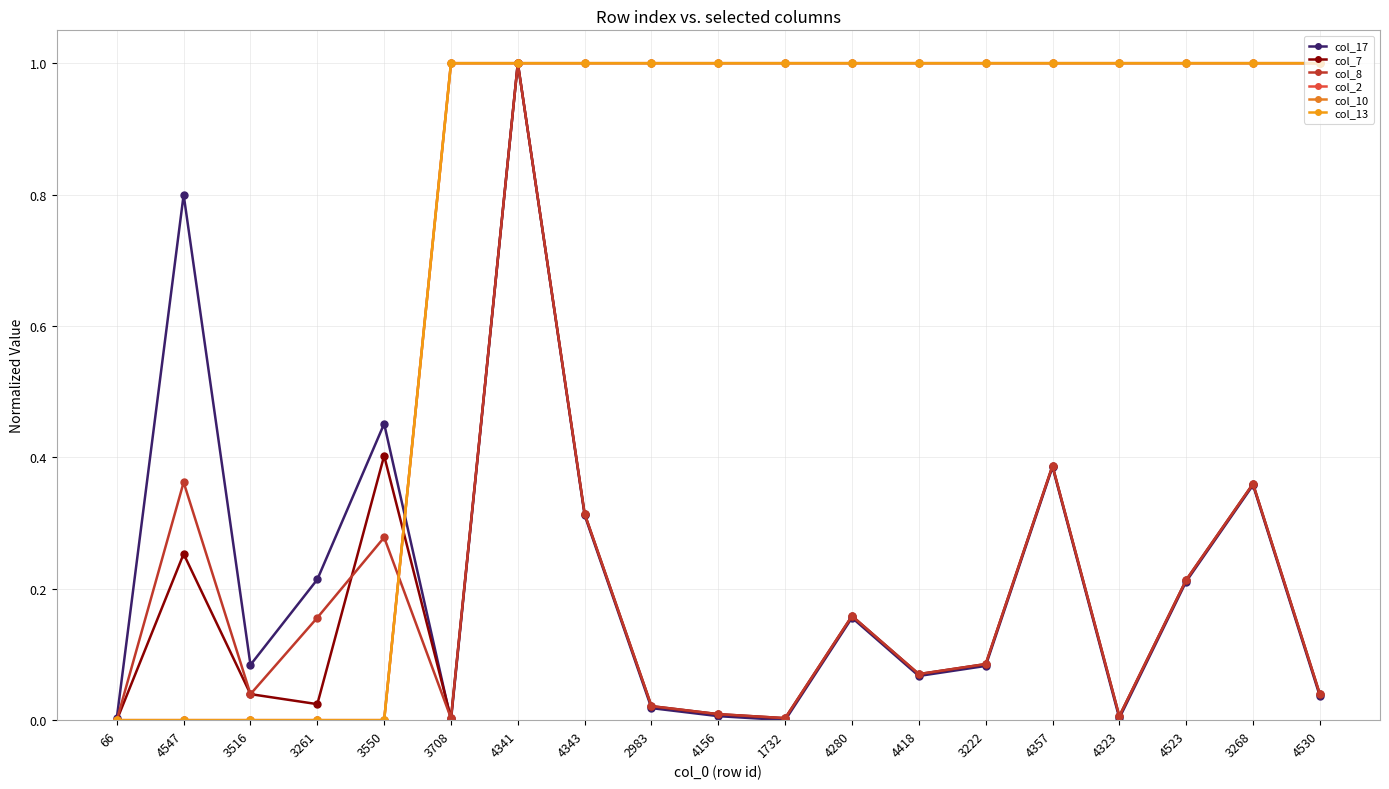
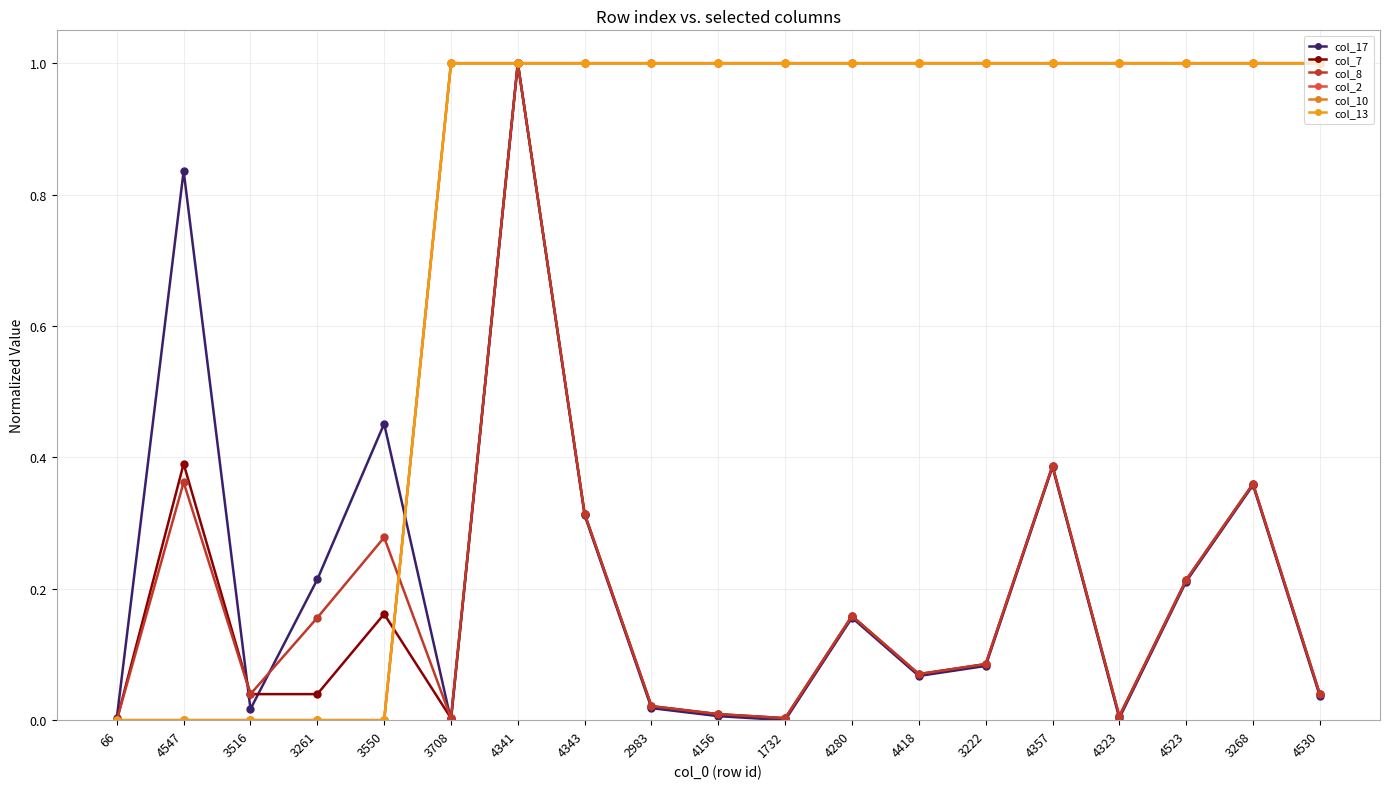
col_17, 4547: 0.80 -> 0.84
col_7, 4547: 0.25 -> 0.39
col_17, 3516: 0.08 -> 0.02
col_7, 3261: 0.02 -> 0.04
col_7, 3550: 0.40 -> 0.16
